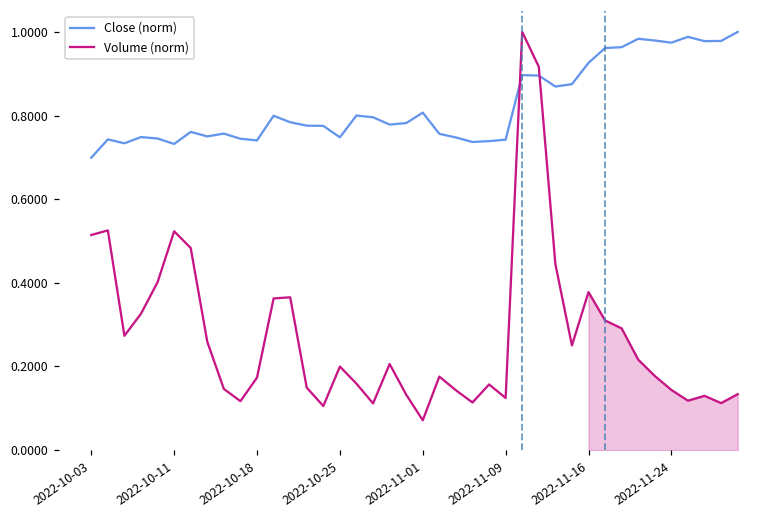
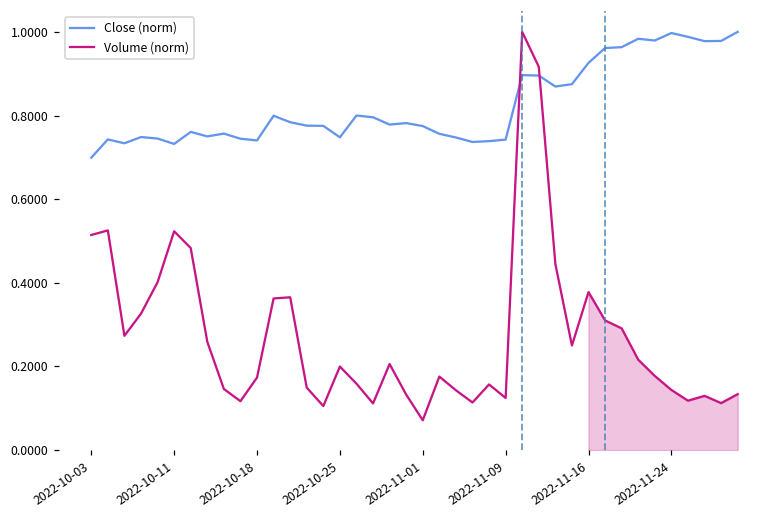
Close (norm), 2022-11-01: 0.81 -> 0.77
Close (norm), 2022-11-24: 0.97 -> 1.00
